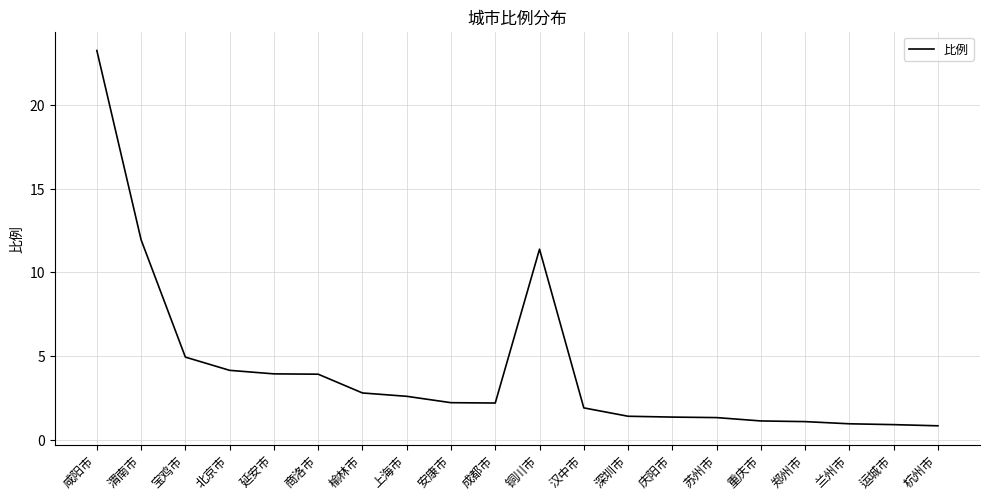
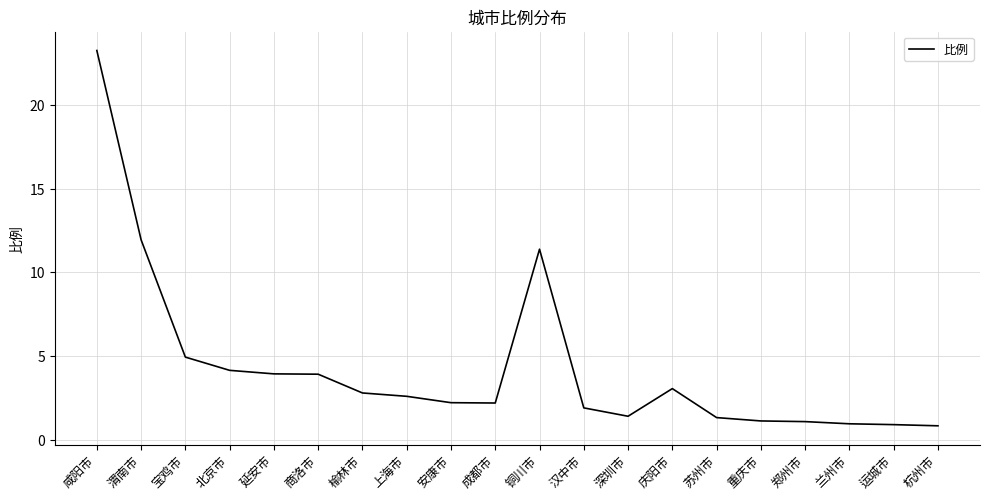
庆阳市: 1.4 -> 3.1
